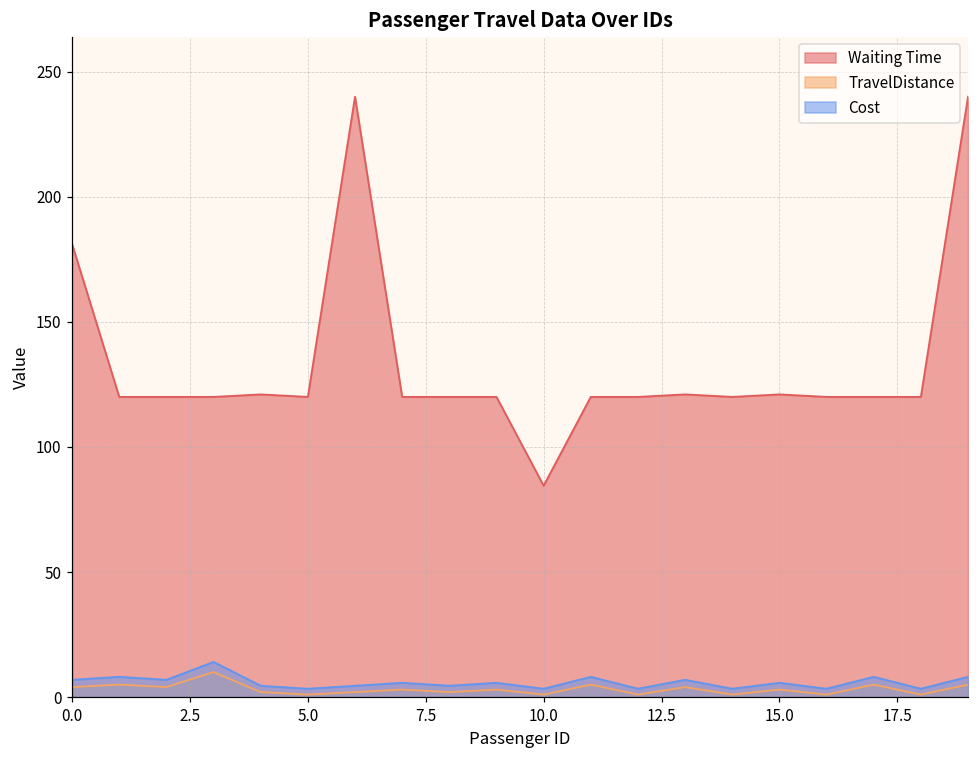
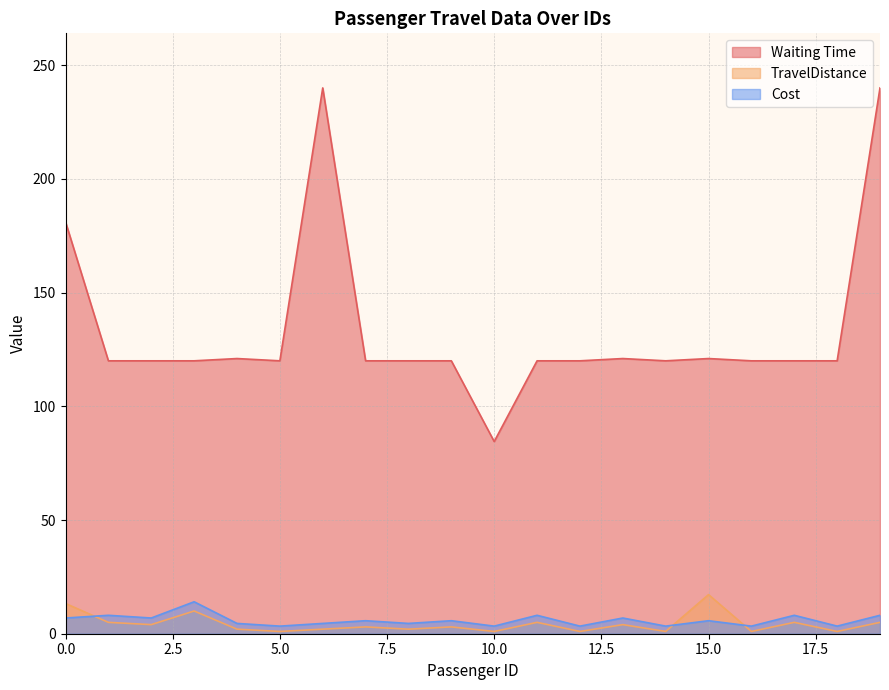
TravelDistance, 0.0: 4 -> 13
TravelDistance, 15.0: 3 -> 17
